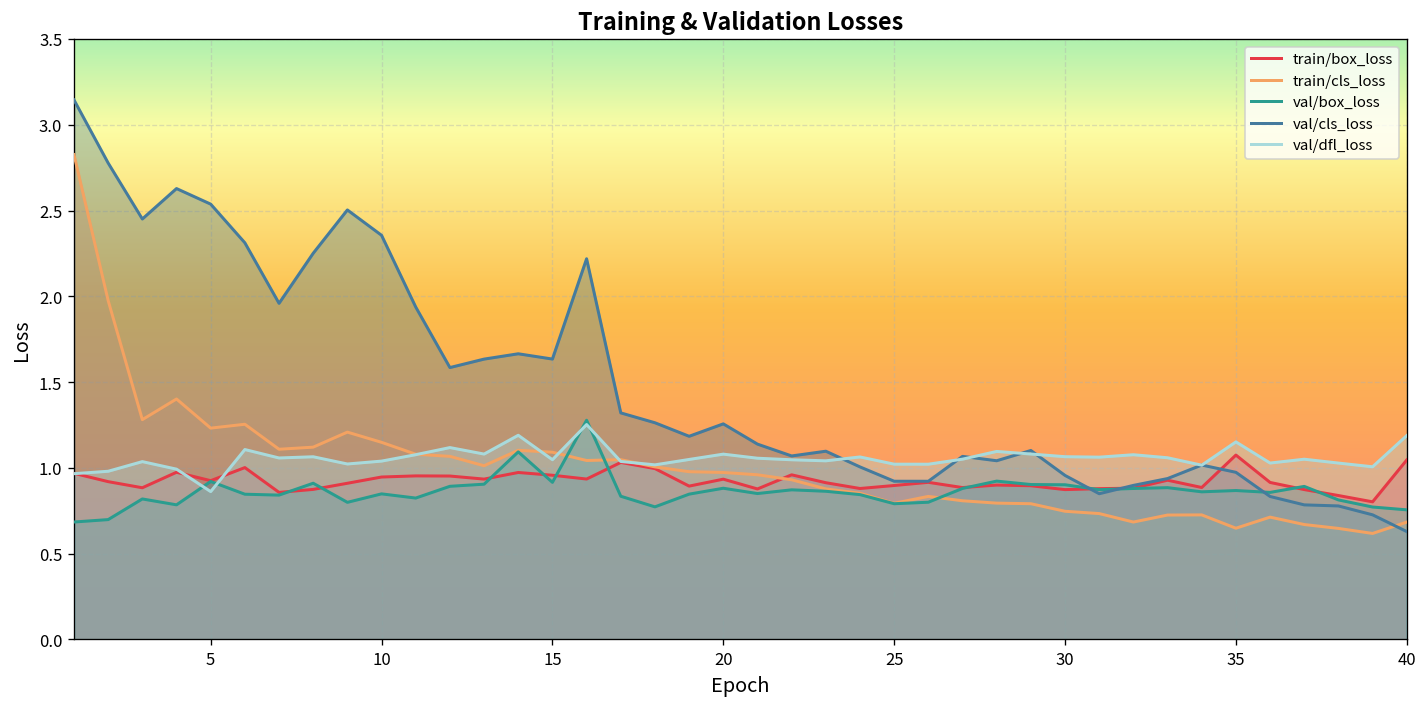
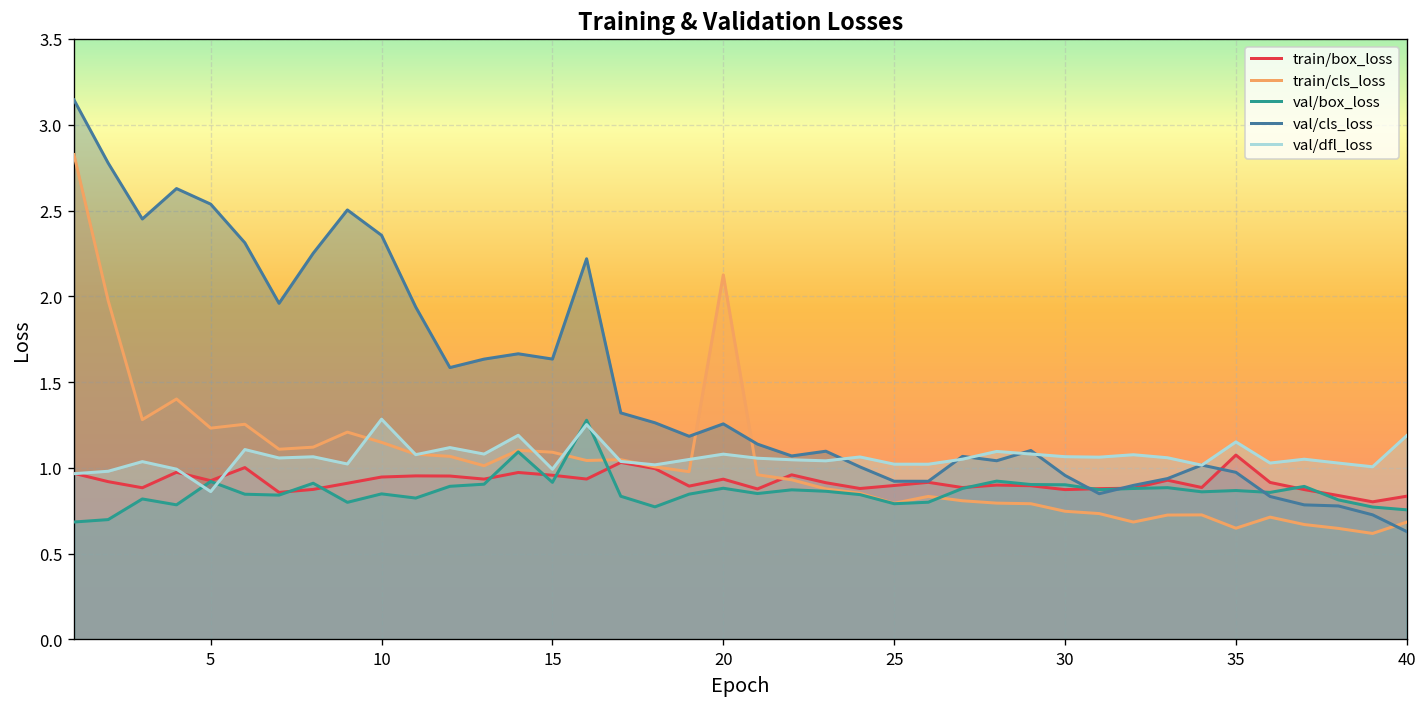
val/dfl_loss, 10: 1.04 -> 1.28
val/dfl_loss, 15: 1.05 -> 0.99
train/cls_loss, 20: 0.97 -> 2.13
train/box_loss, 40: 1.05 -> 0.84
